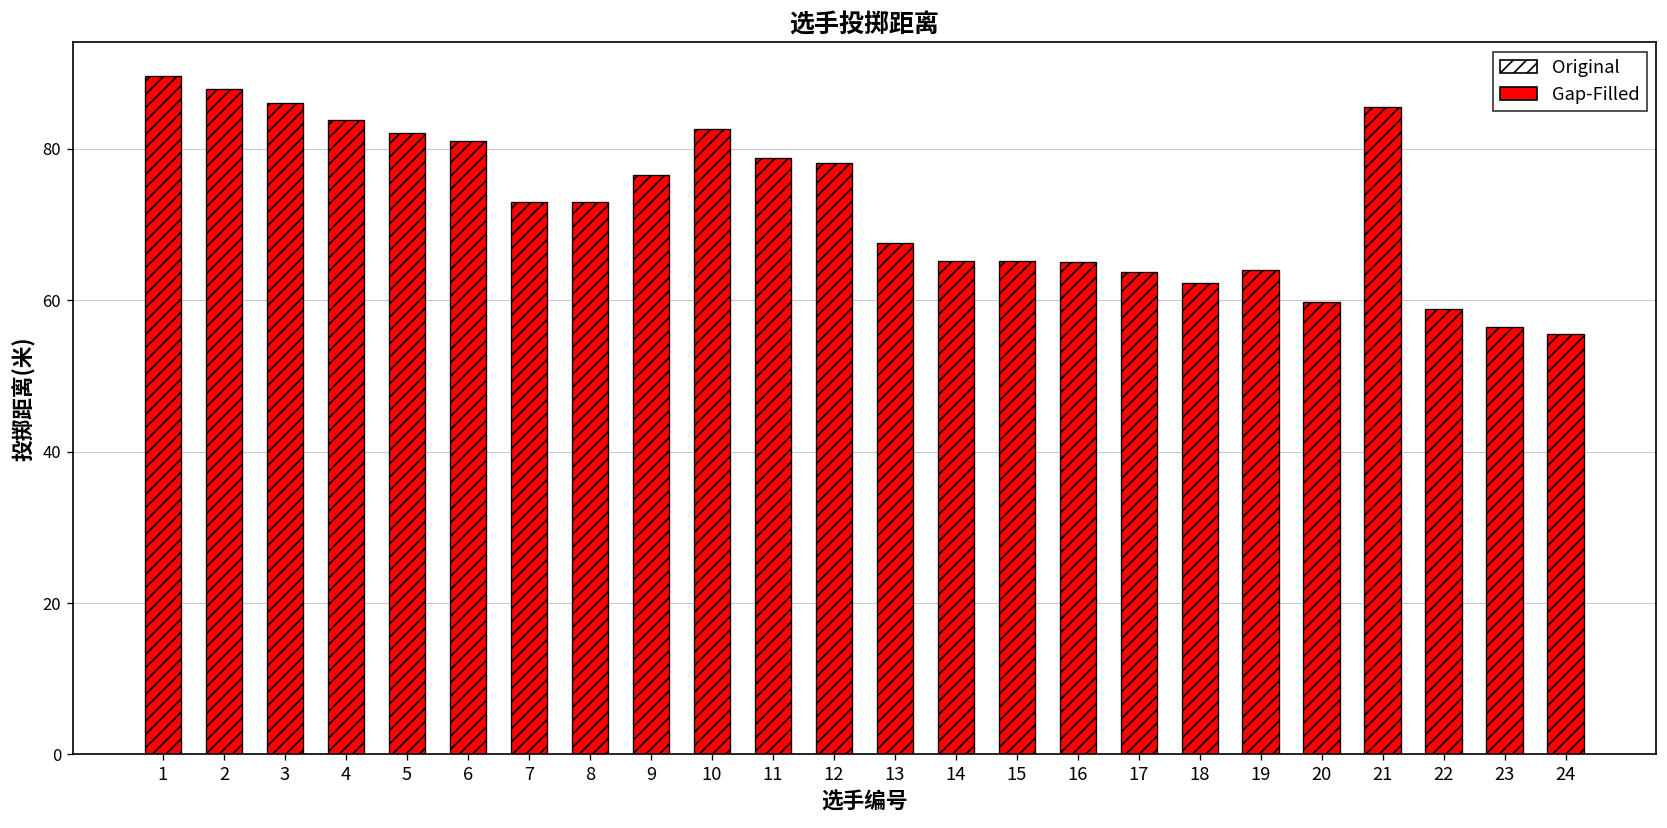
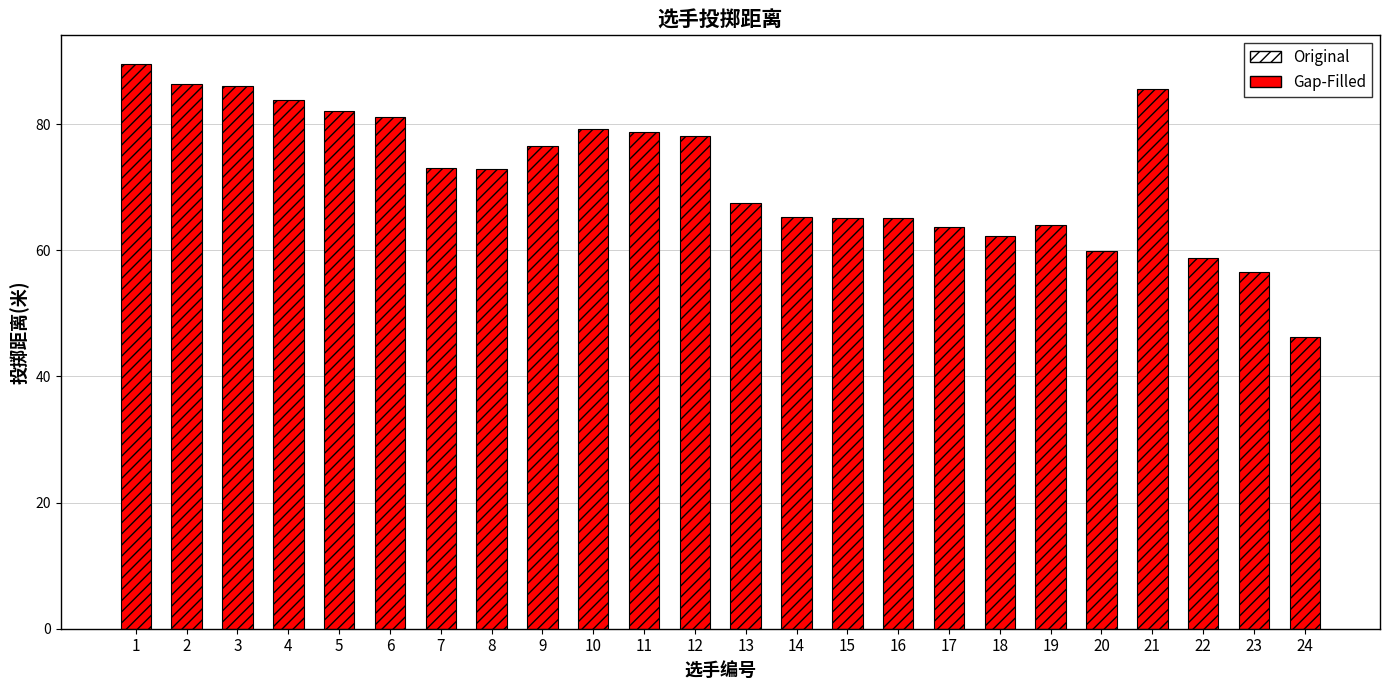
2: 88 -> 86
10: 83 -> 79
24: 56 -> 46
